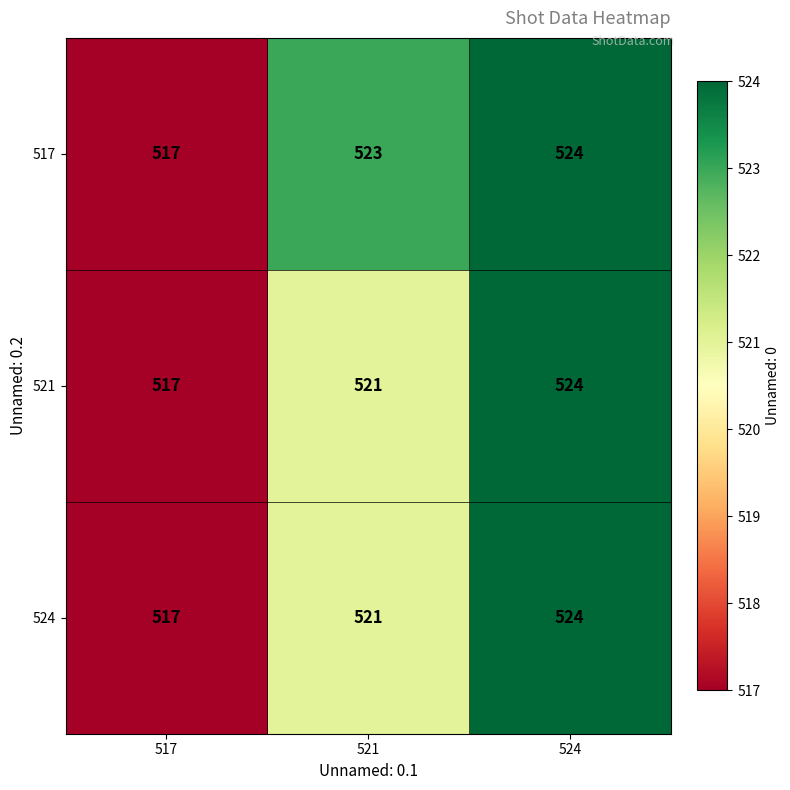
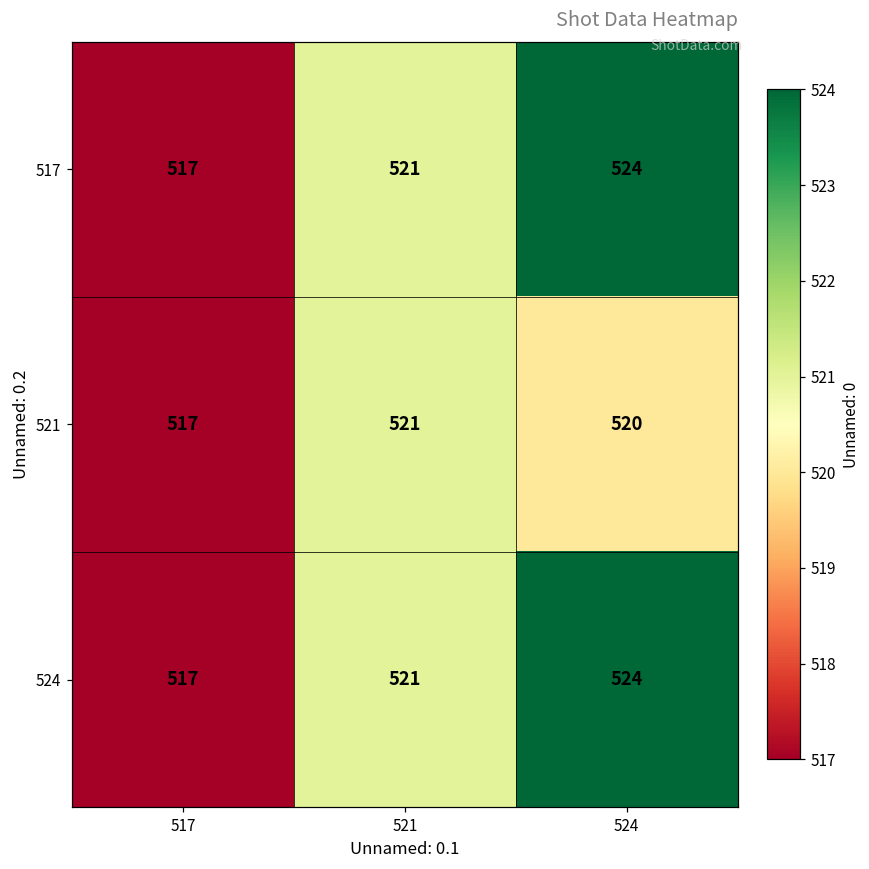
517, 521: 523 -> 521
521, 524: 524 -> 520
